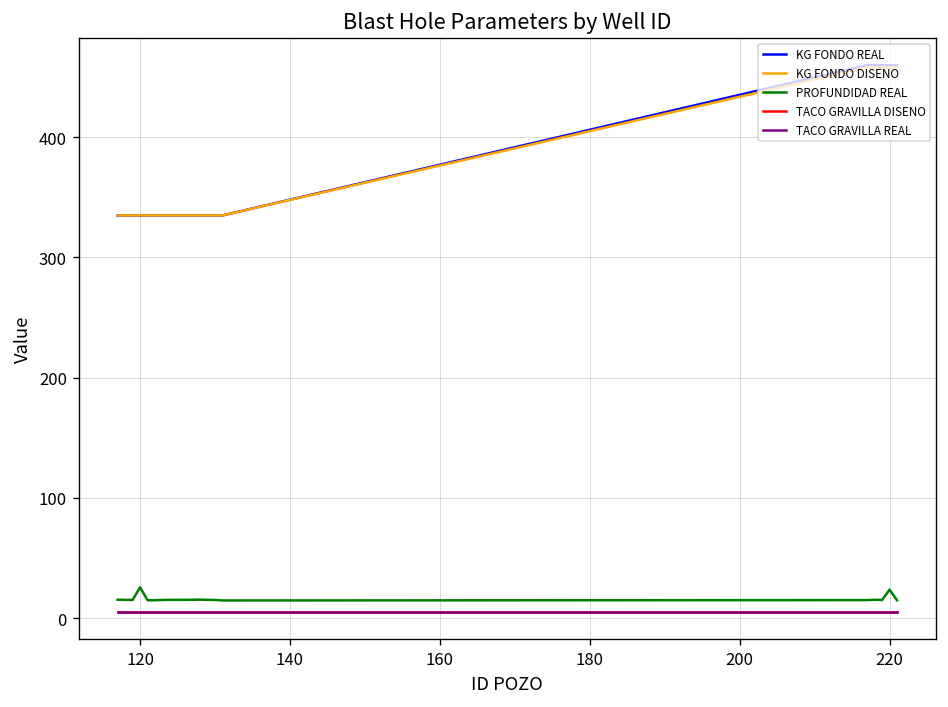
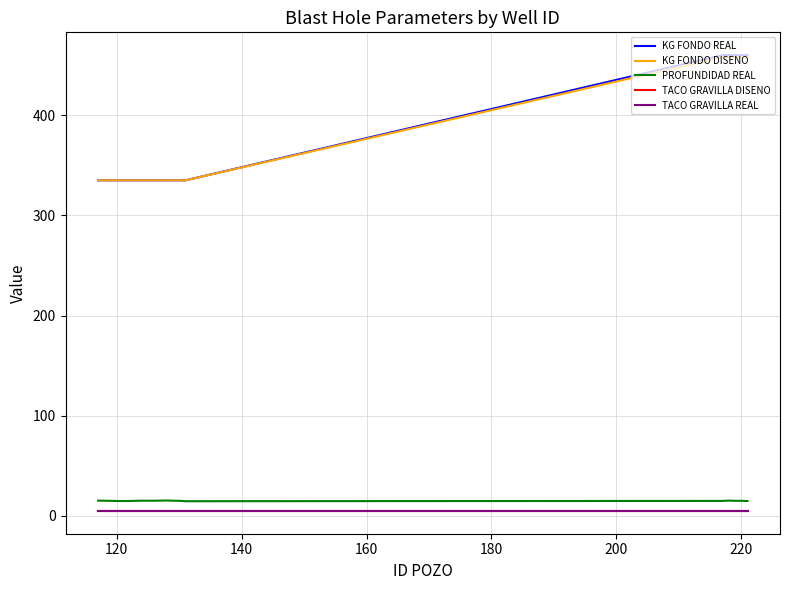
PROFUNDIDAD REAL, 120: 26 -> 15
PROFUNDIDAD REAL, 220: 24 -> 15
